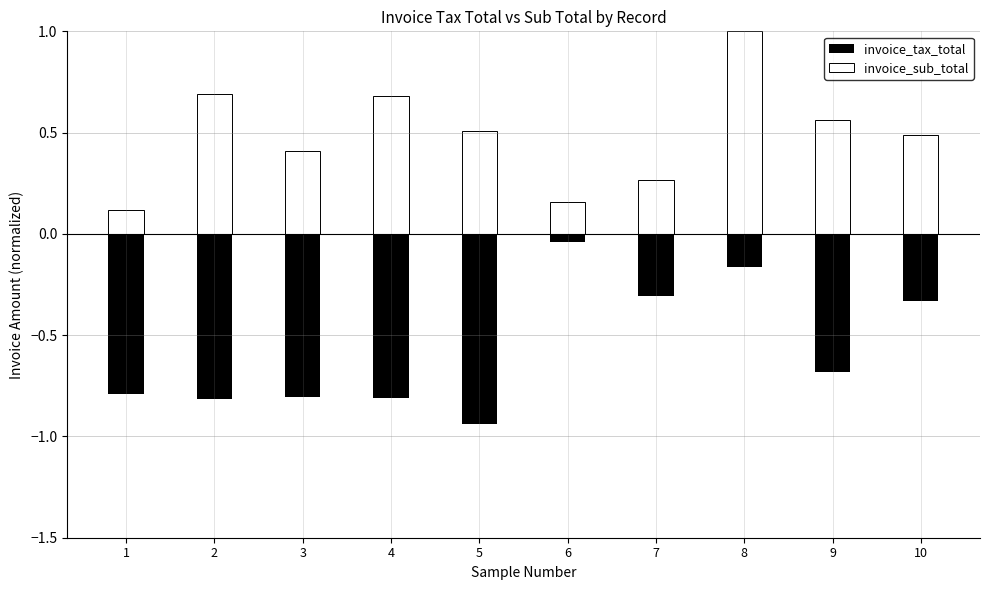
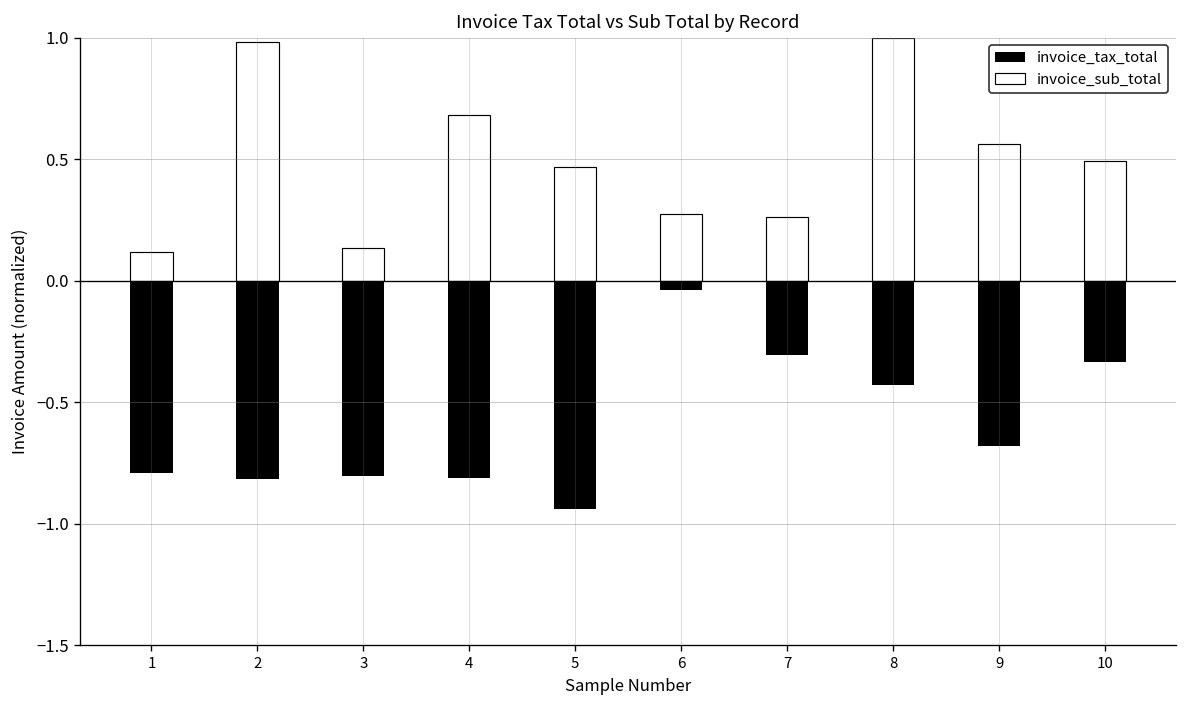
invoice_sub_total, 2: 0.69 -> 0.98
invoice_sub_total, 3: 0.41 -> 0.13
invoice_sub_total, 5: 0.51 -> 0.47
invoice_sub_total, 6: 0.16 -> 0.27
invoice_tax_total, 8: -0.17 -> -0.43
